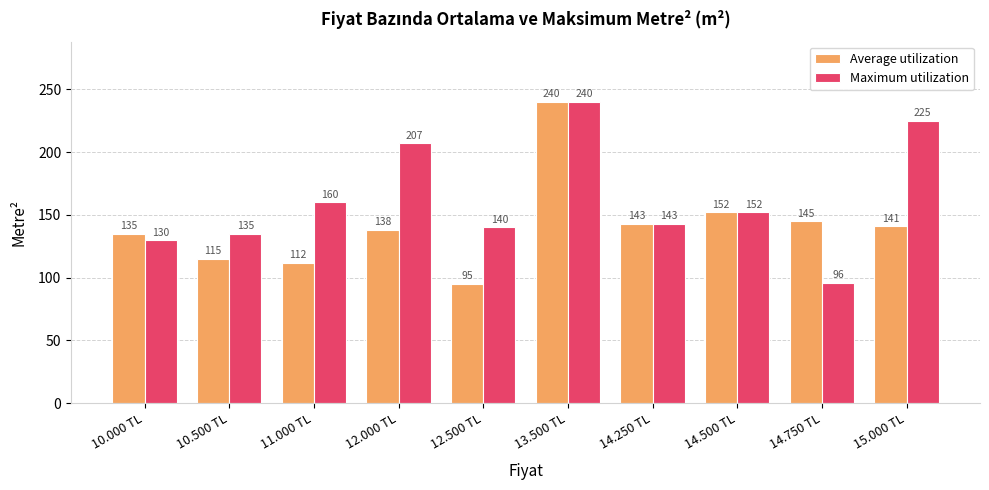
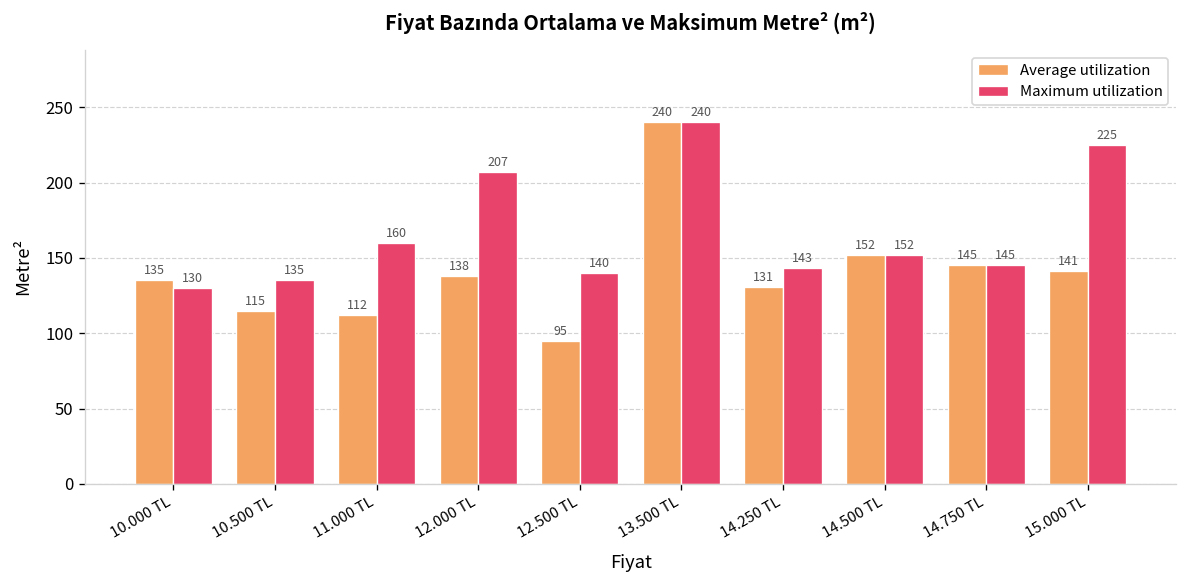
Average utilization, 14.250 TL: 143 -> 131
Maximum utilization, 14.750 TL: 96 -> 145
